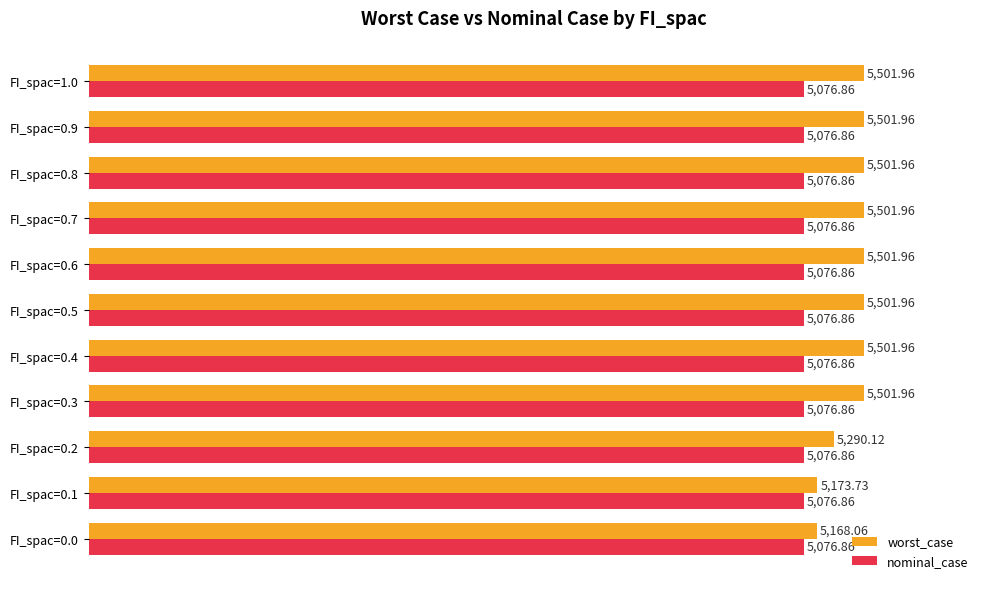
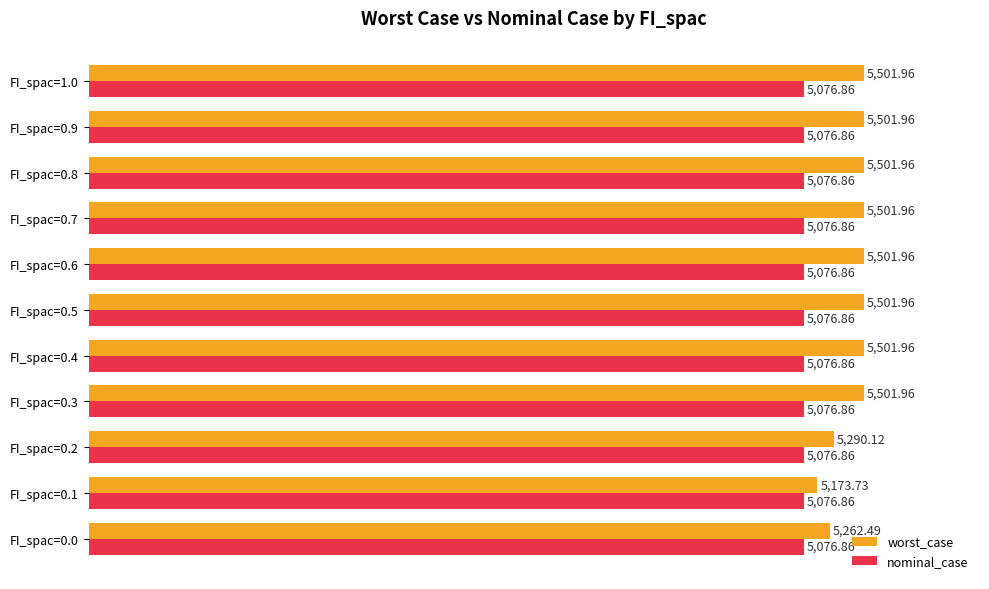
worst_case, FI_spac=0.0: 5,168.06 -> 5,262.49
